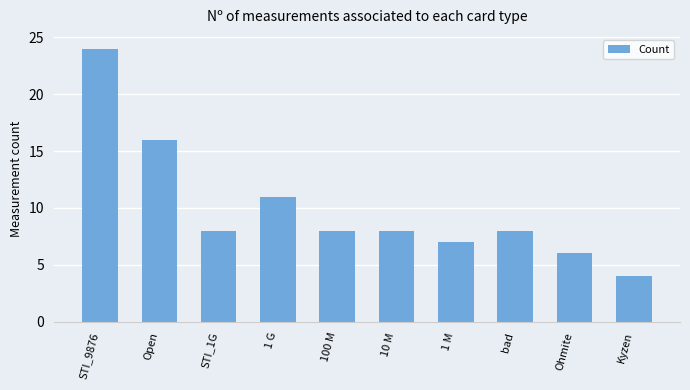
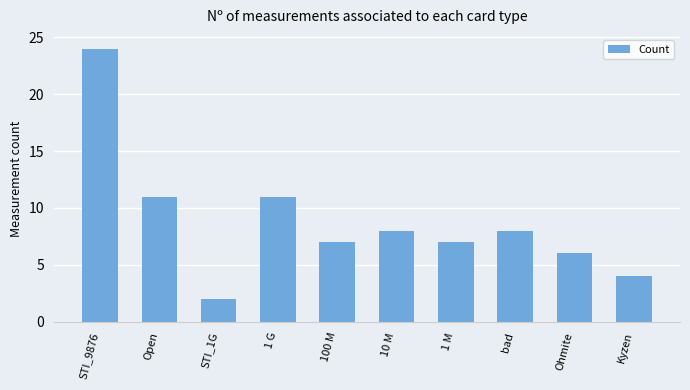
Open: 16 -> 11
STI_1G: 8 -> 2
100 M: 8 -> 7
